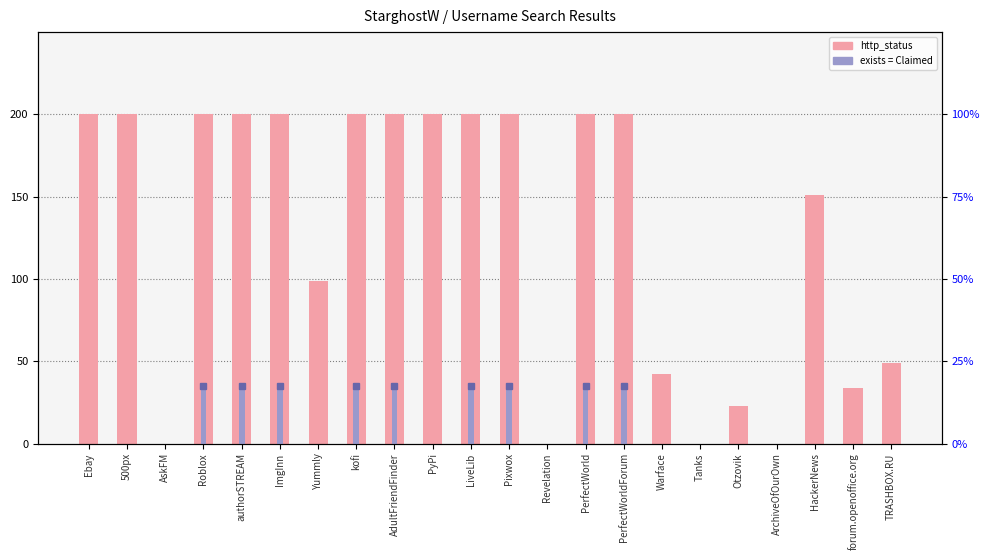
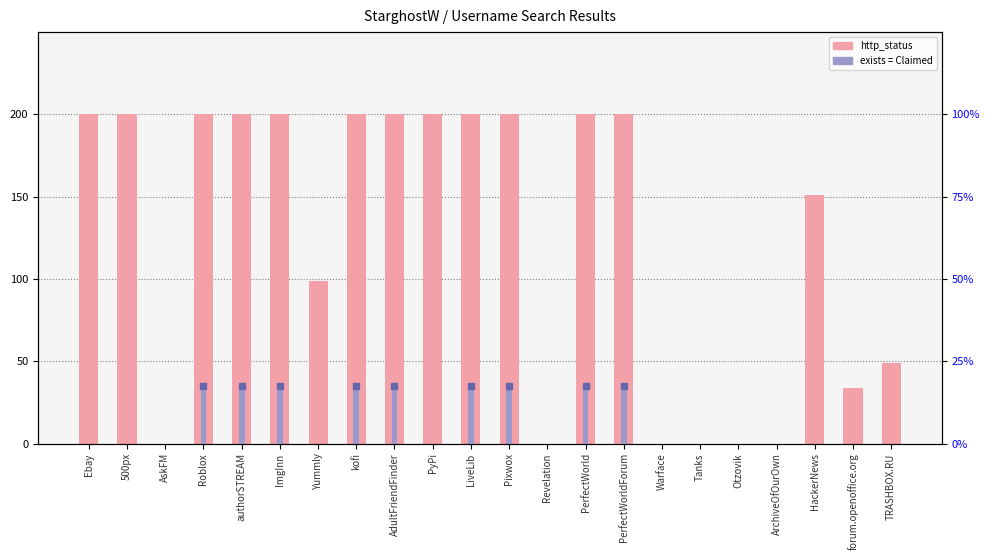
http_status, Warface: 42 -> 0
http_status, Otzovik: 23 -> 0
